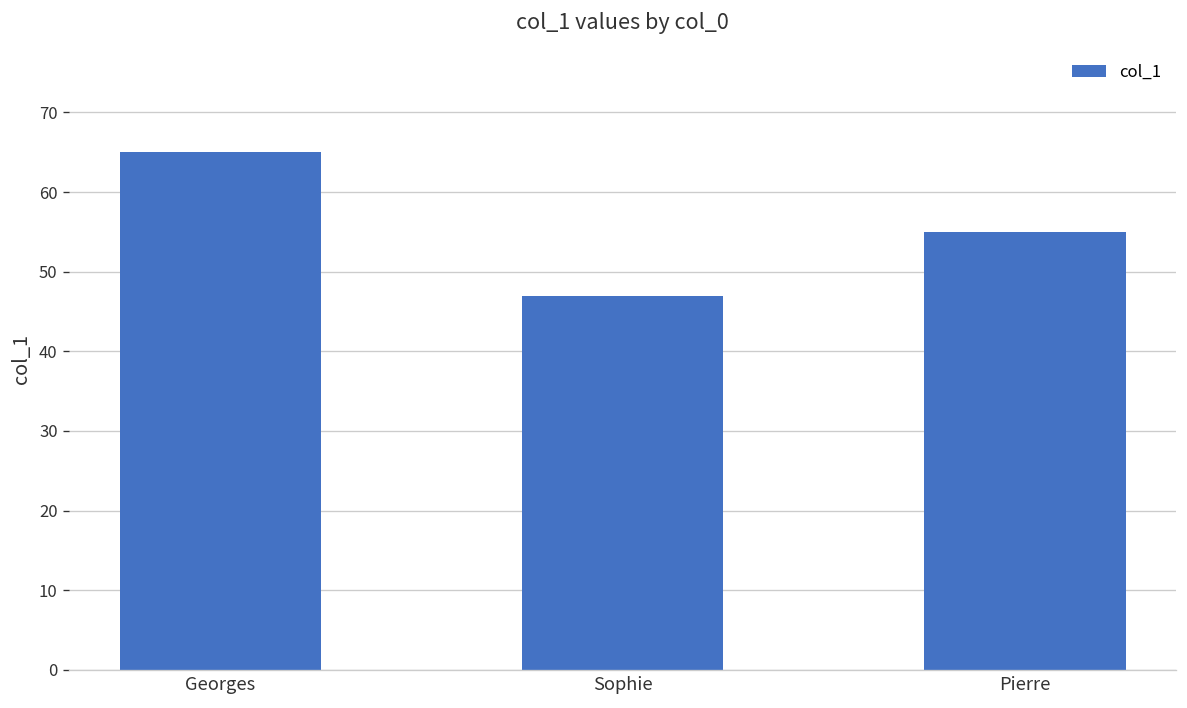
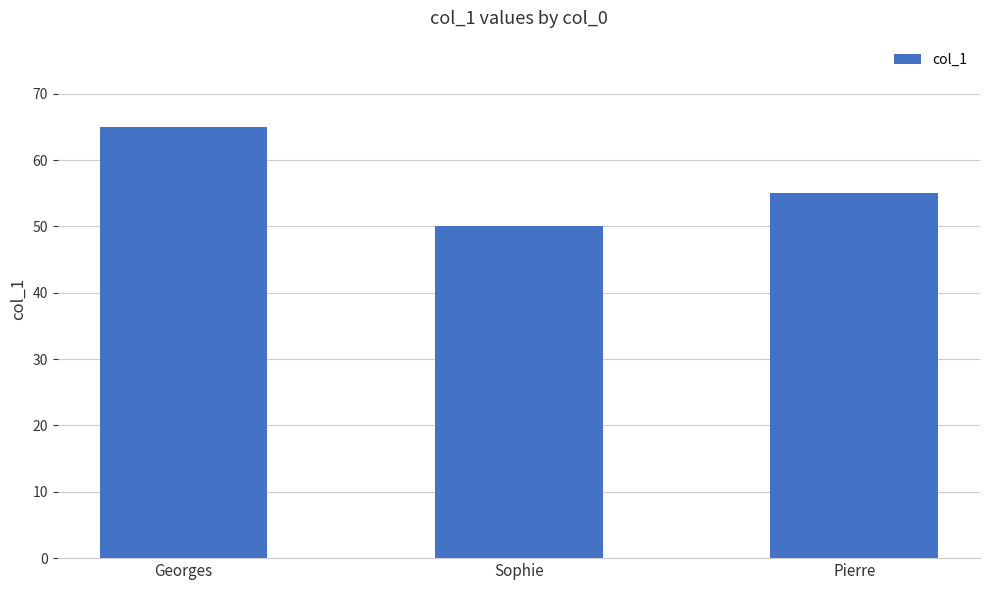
Sophie: 47 -> 50
